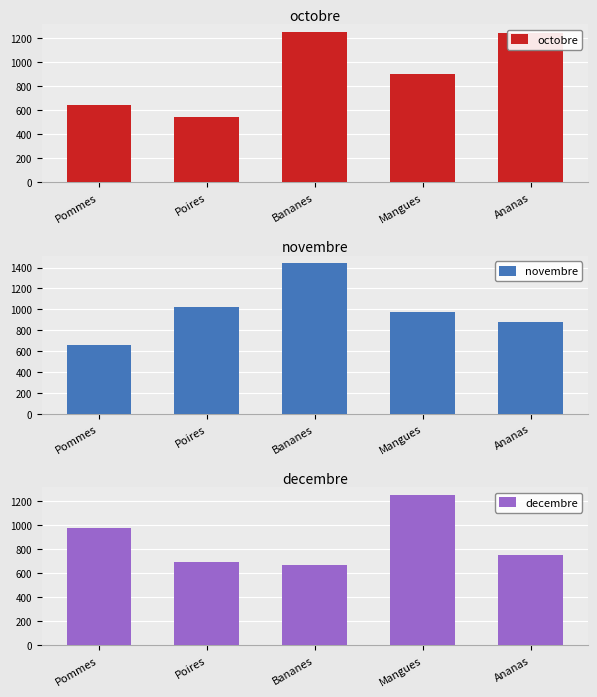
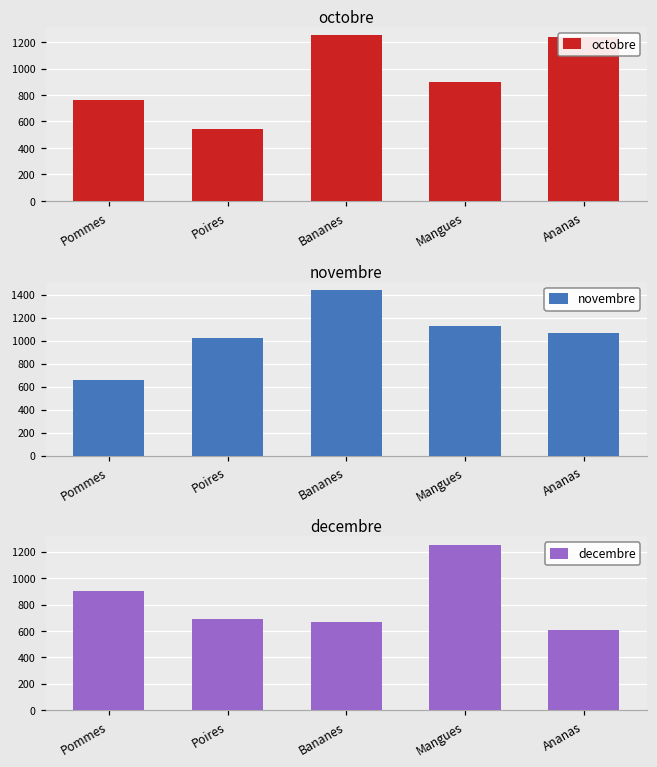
octobre, Pommes: 650 -> 760
novembre, Mangues: 970 -> 1130
novembre, Ananas: 880 -> 1060
decembre, Pommes: 980 -> 900
decembre, Ananas: 760 -> 610
